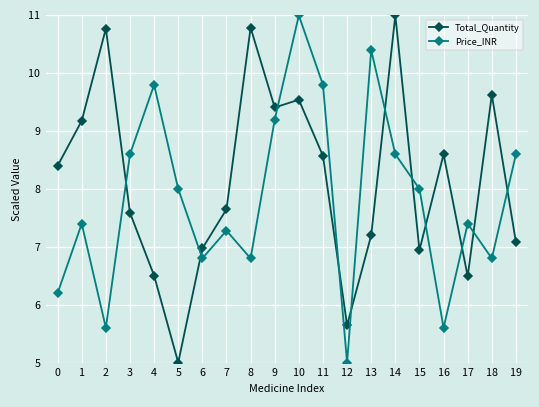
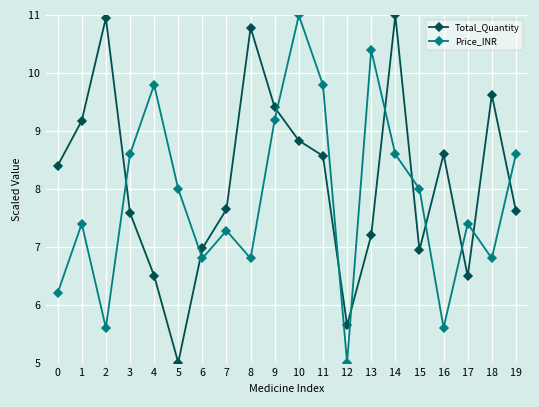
Total_Quantity, 2: 10.8 -> 11.0
Total_Quantity, 10: 9.5 -> 8.8
Total_Quantity, 19: 7.1 -> 7.6
